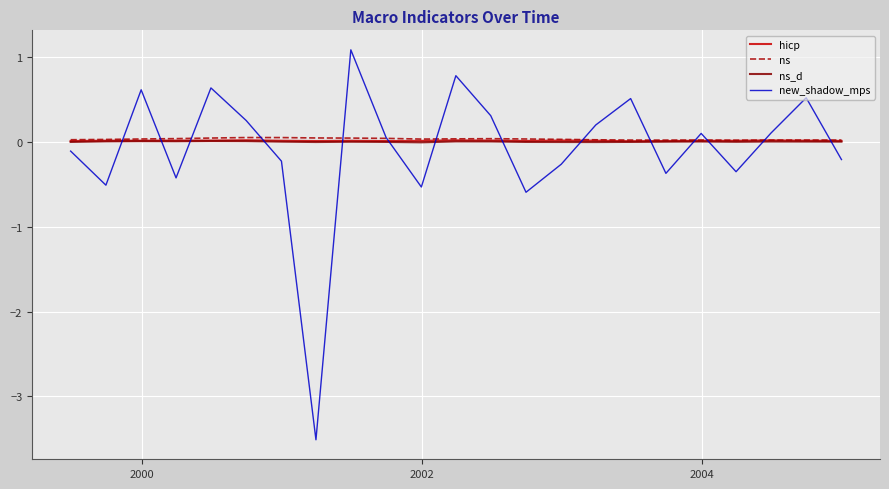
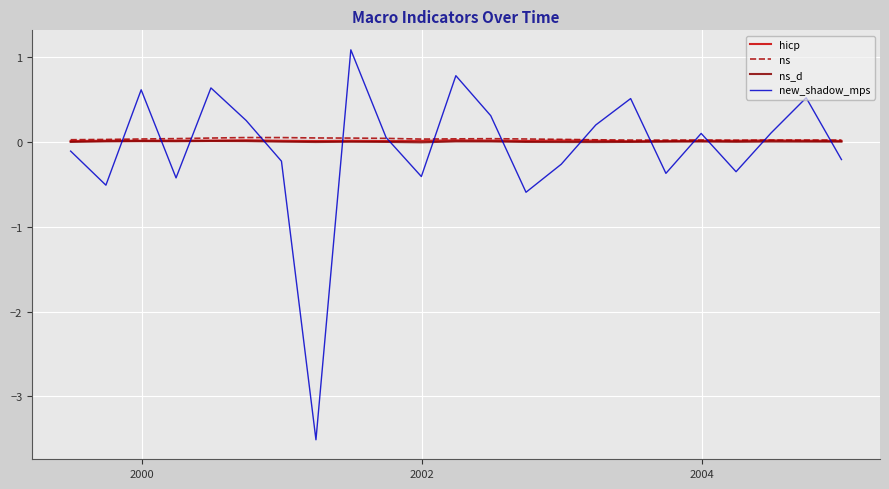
new_shadow_mps, 2002: -0.5 -> -0.4
